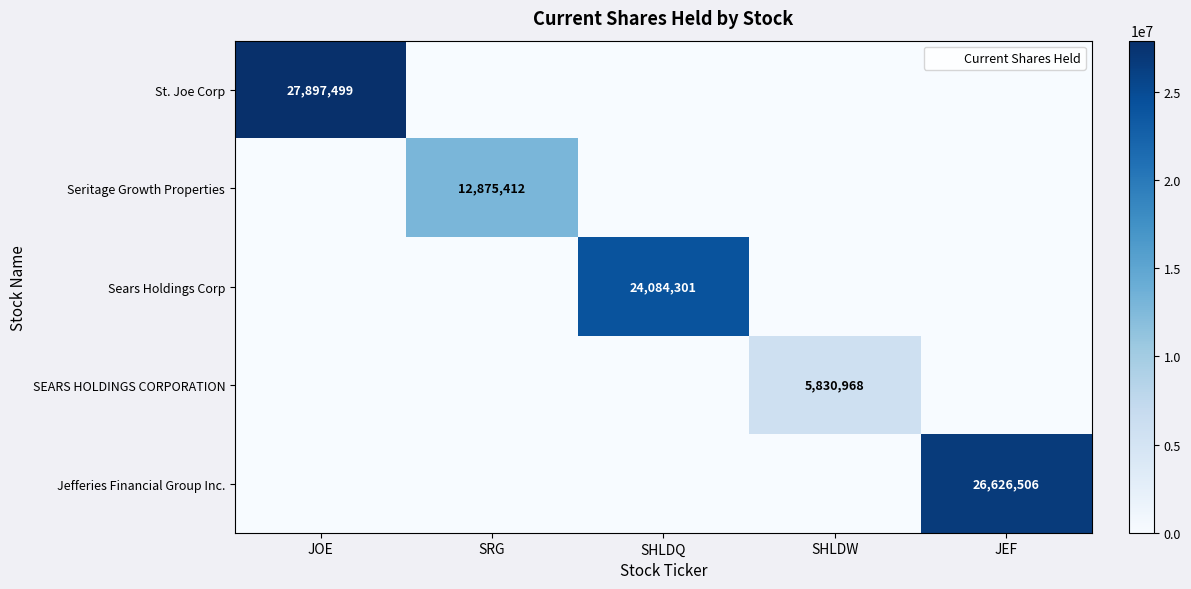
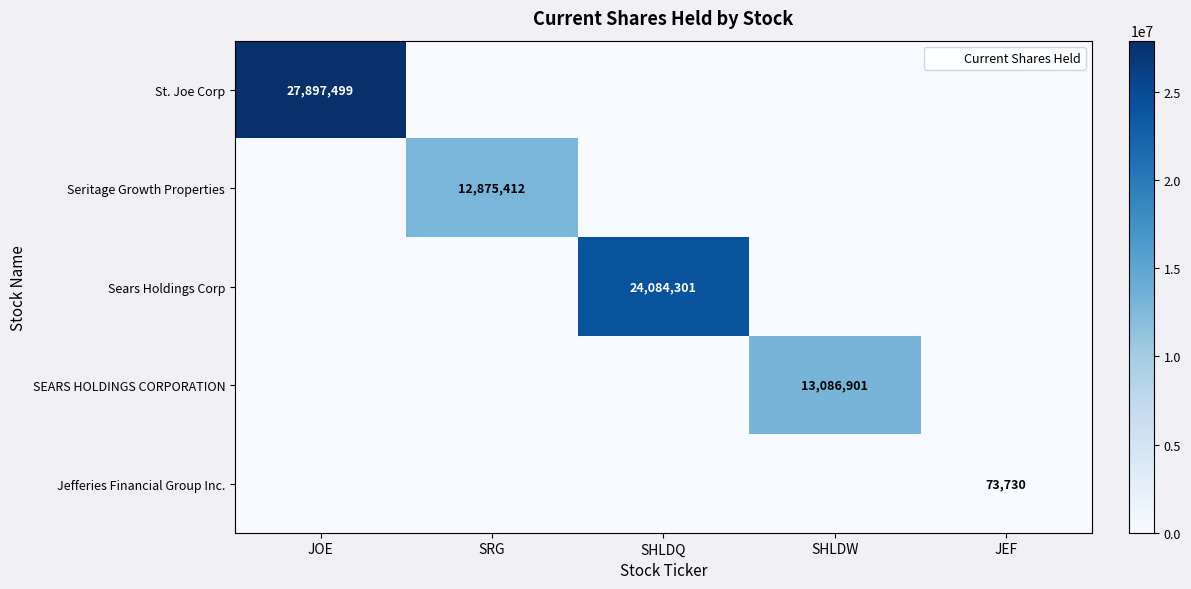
SEARS HOLDINGS CORPORATION, SHLDW: 5,830,968 -> 13,086,901
Jefferies Financial Group Inc., JEF: 26,626,506 -> 73,730
